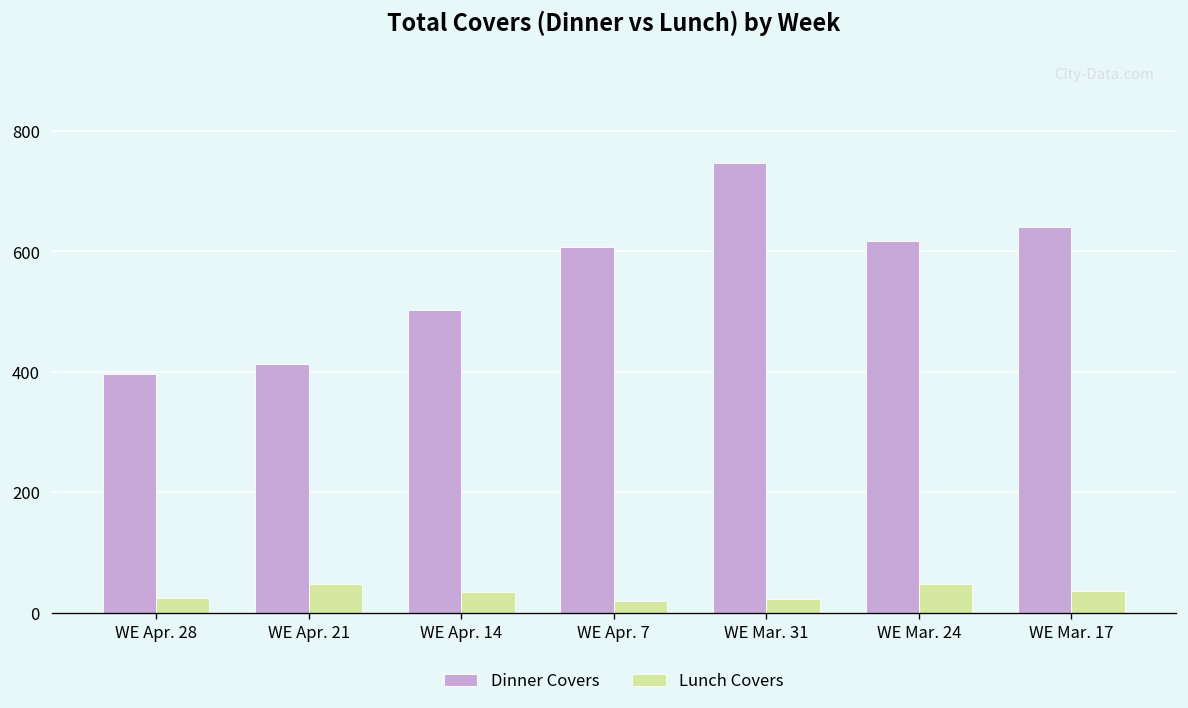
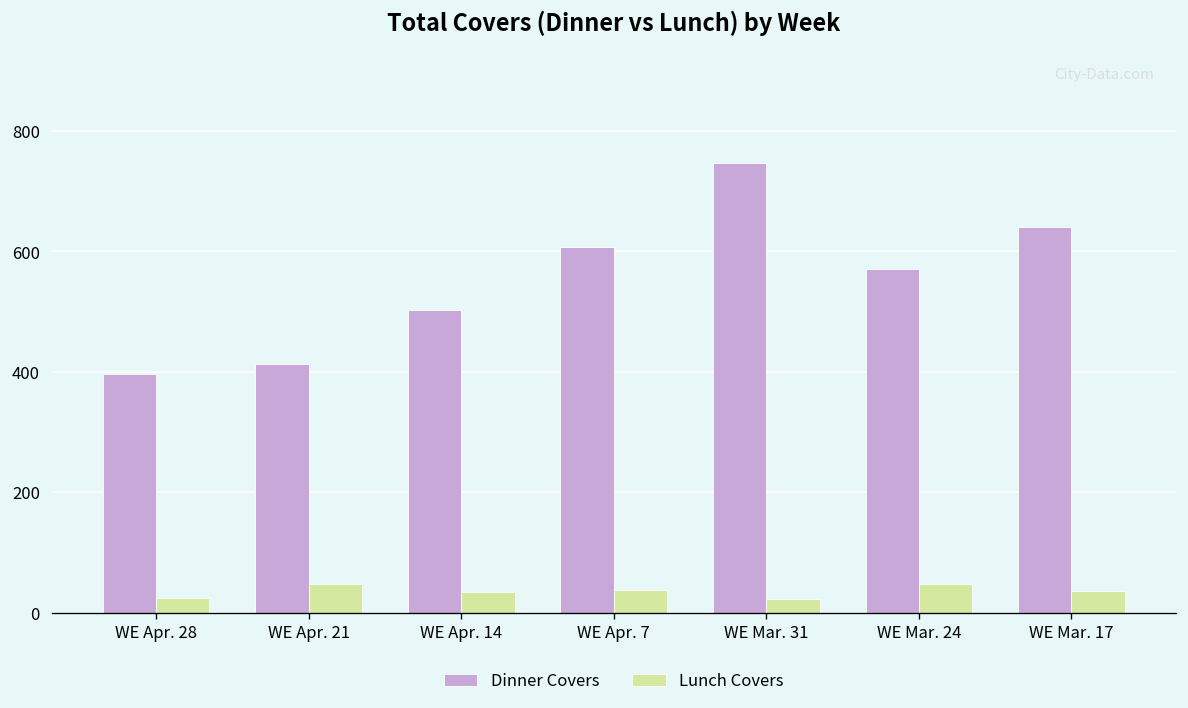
Lunch Covers, WE Apr. 7: 20 -> 40
Dinner Covers, WE Mar. 24: 620 -> 570
